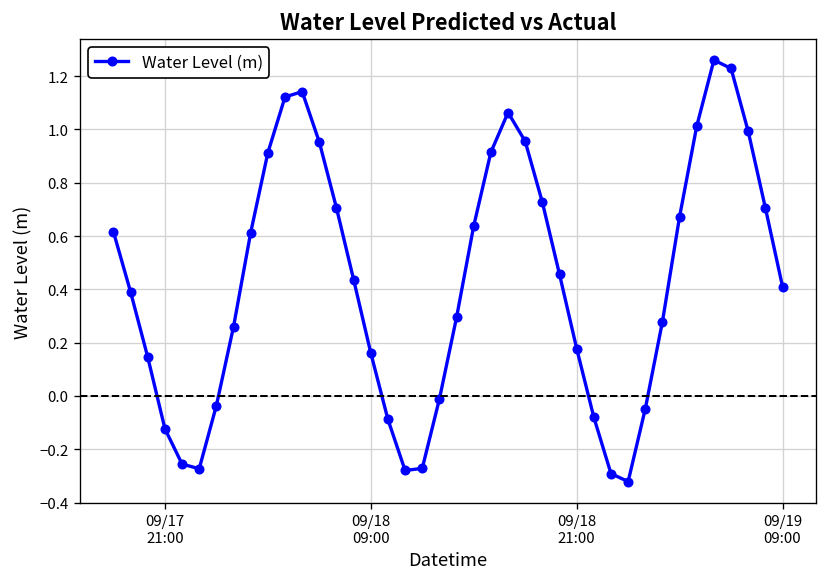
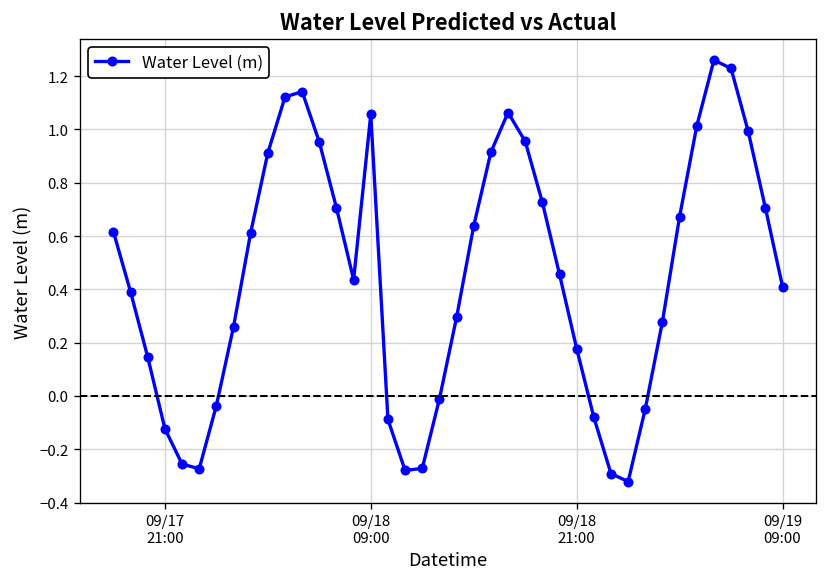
09/18 09:00: 0.16 -> 1.06
